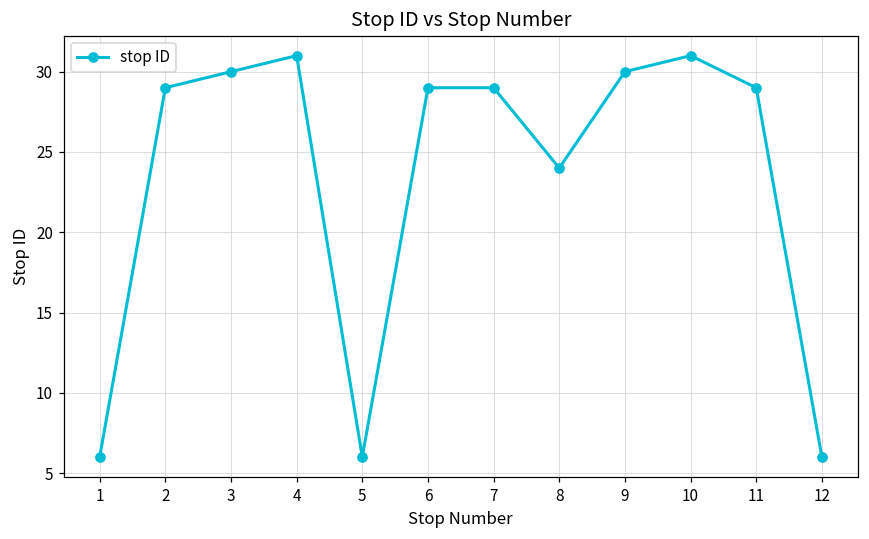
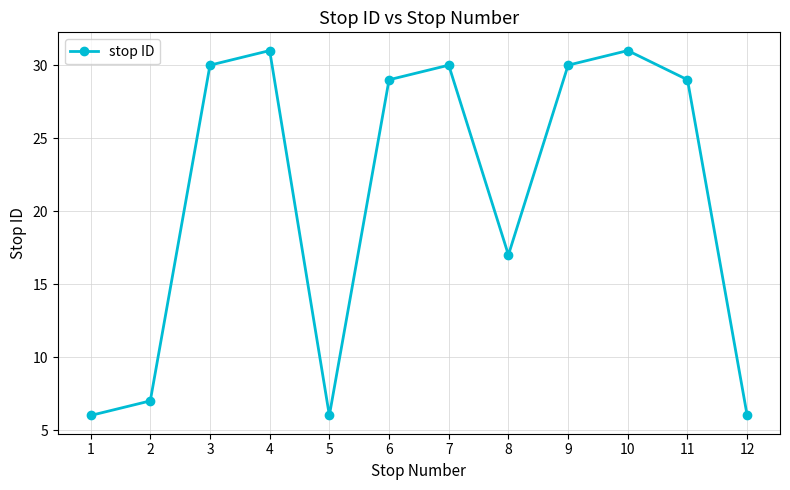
2: 29 -> 7
7: 29 -> 30
8: 24 -> 17
